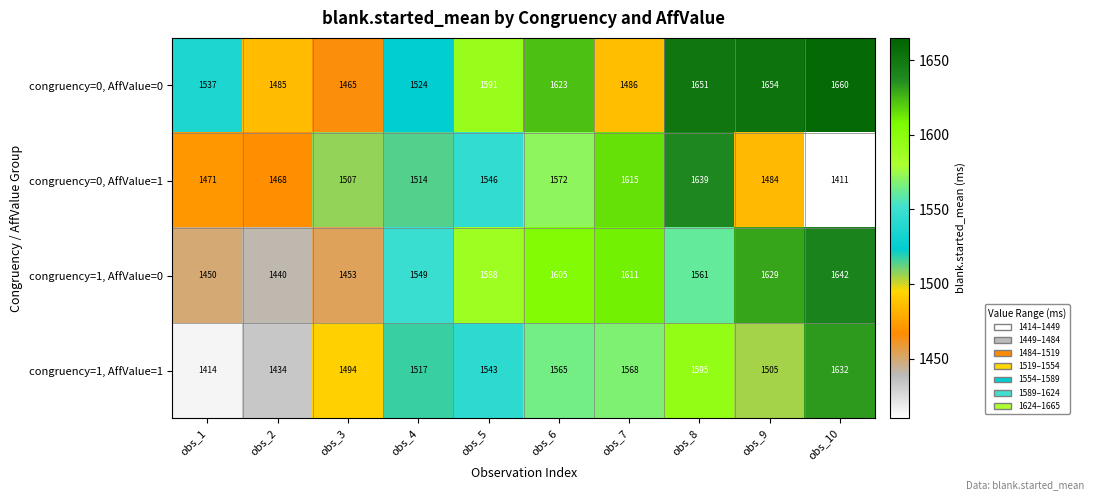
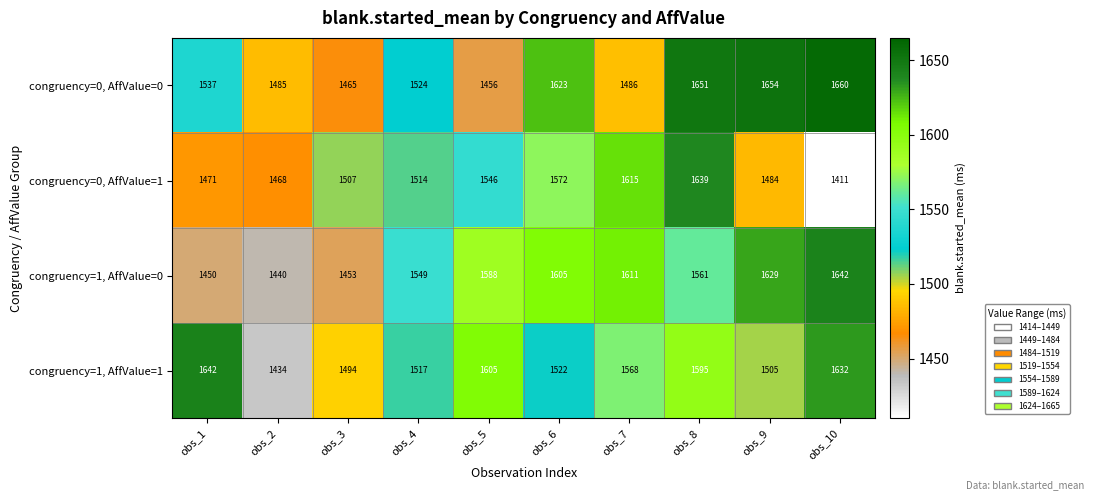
congruency=0, AffValue=0, obs_5: 1591 -> 1456
congruency=1, AffValue=1, obs_1: 1414 -> 1642
congruency=1, AffValue=1, obs_5: 1543 -> 1605
congruency=1, AffValue=1, obs_6: 1565 -> 1522
